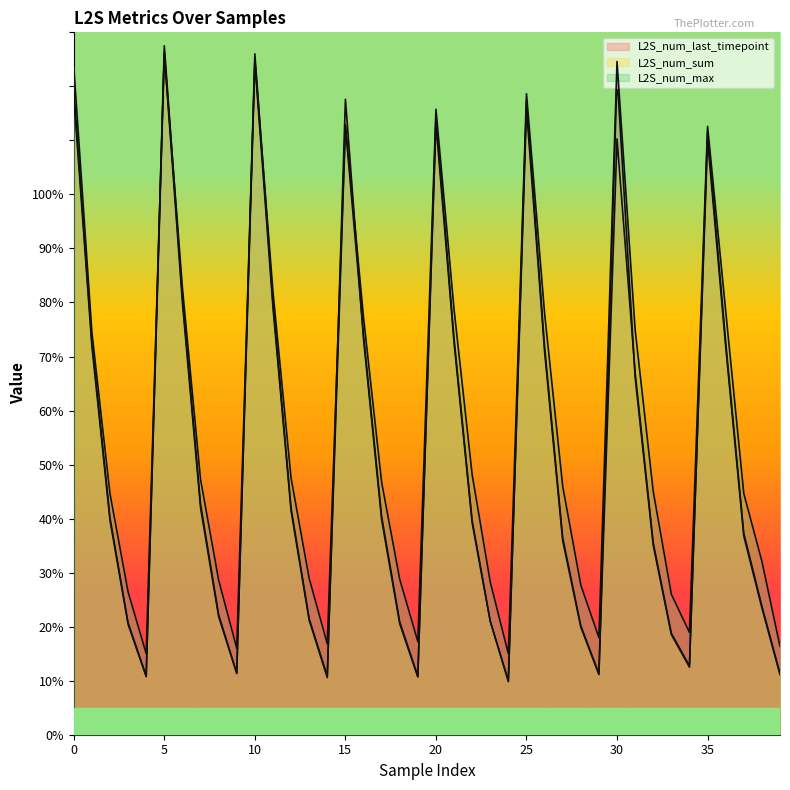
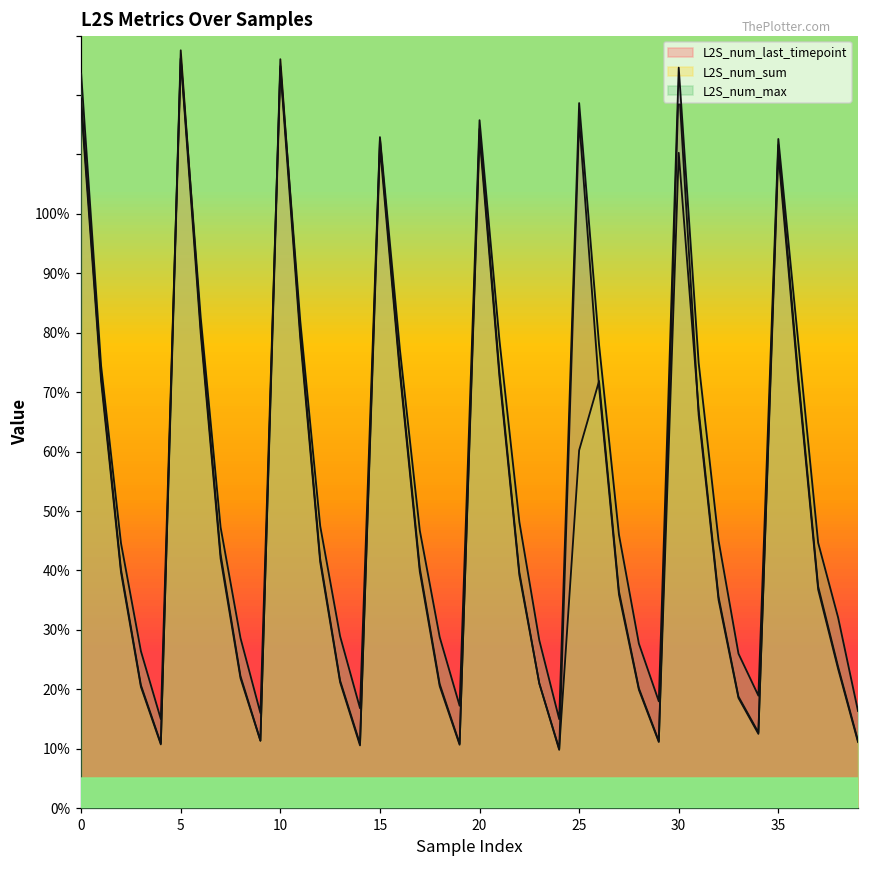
L2S_num_last_timepoint, 15: 118% -> 111%
L2S_num_sum, 25: 117% -> 60%
